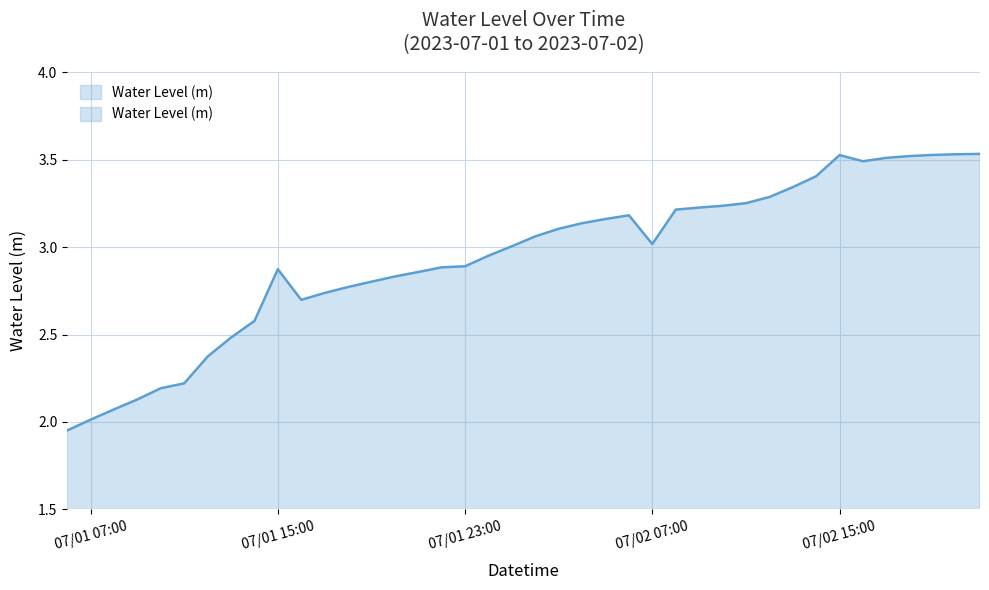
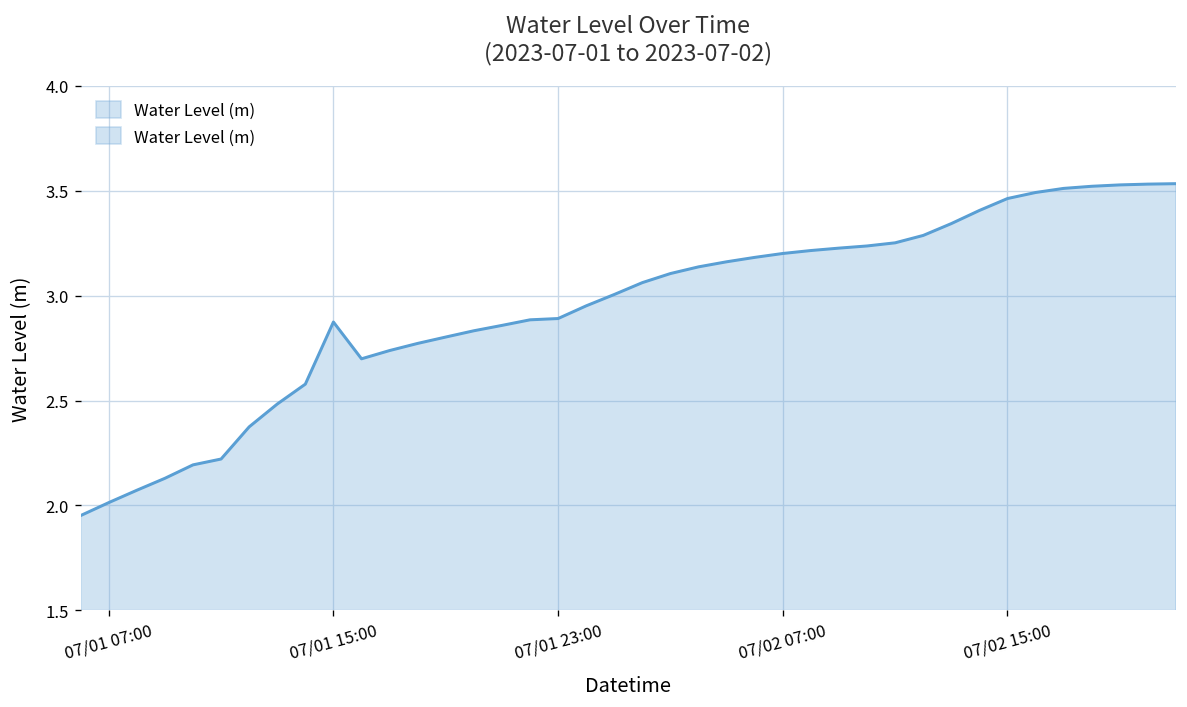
07/02 07:00: 3.02 -> 3.20
07/02 15:00: 3.53 -> 3.46
